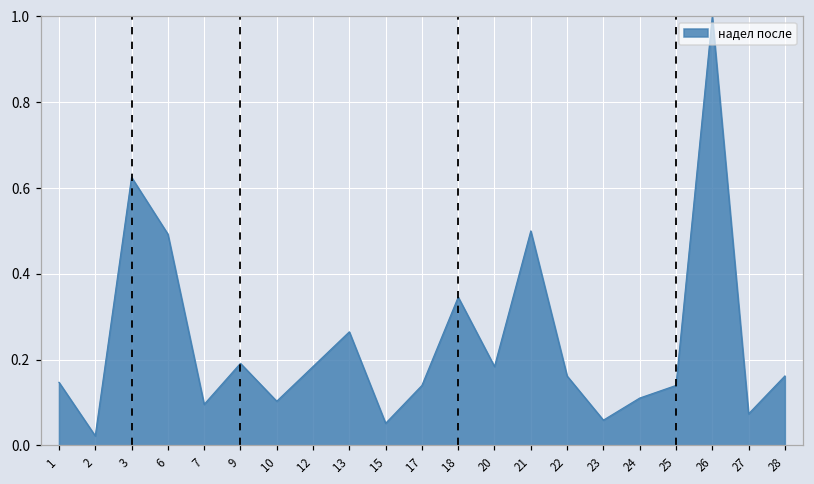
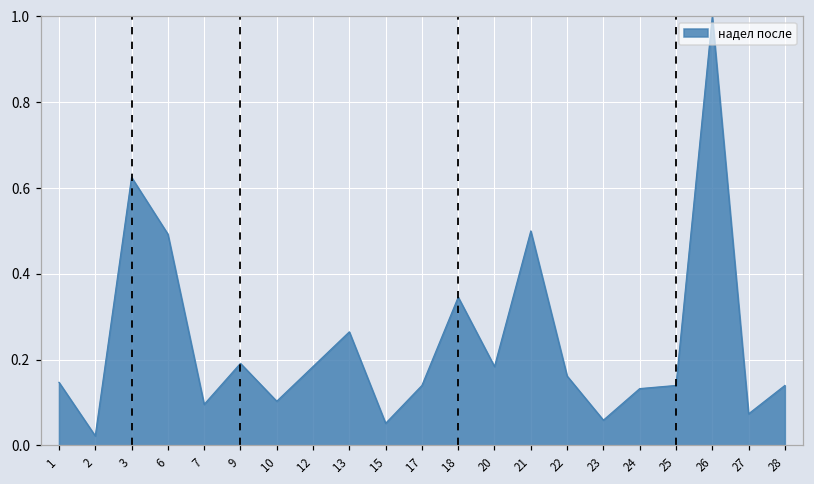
24: 0.11 -> 0.13
28: 0.16 -> 0.14
